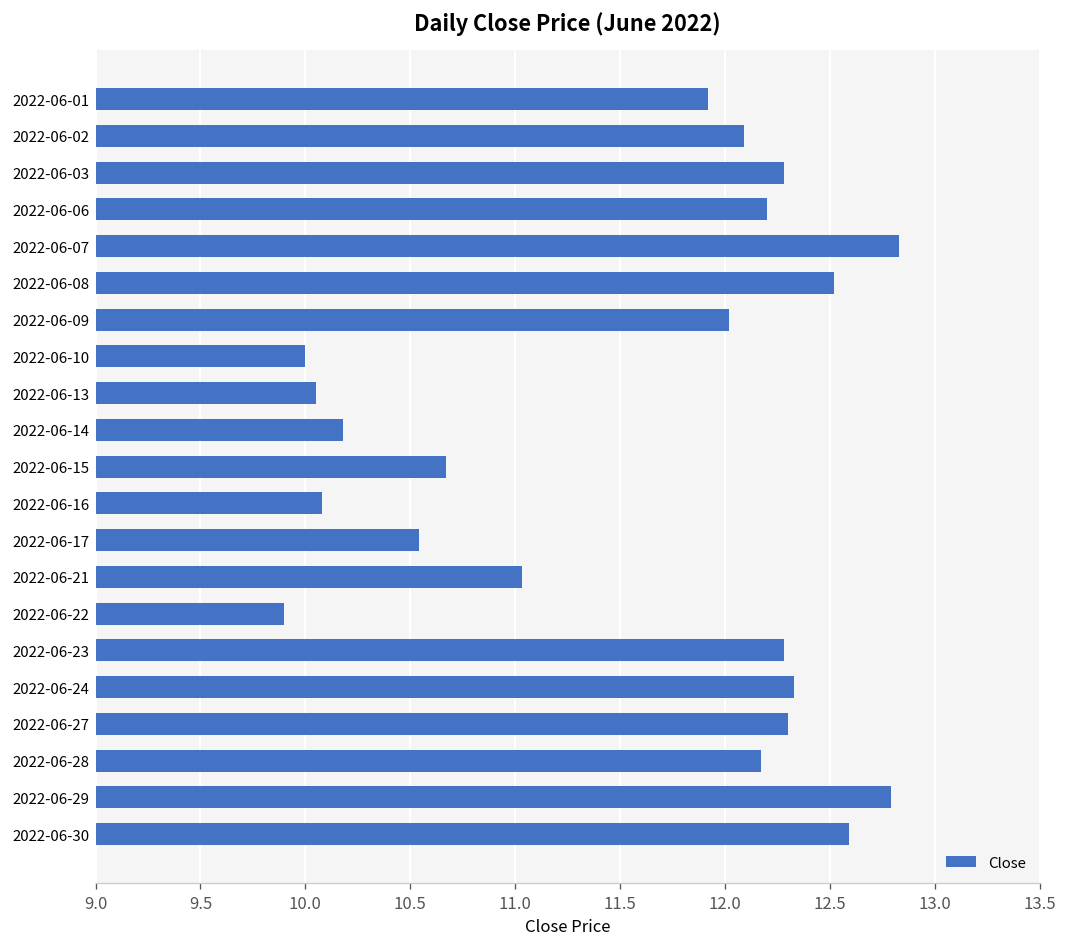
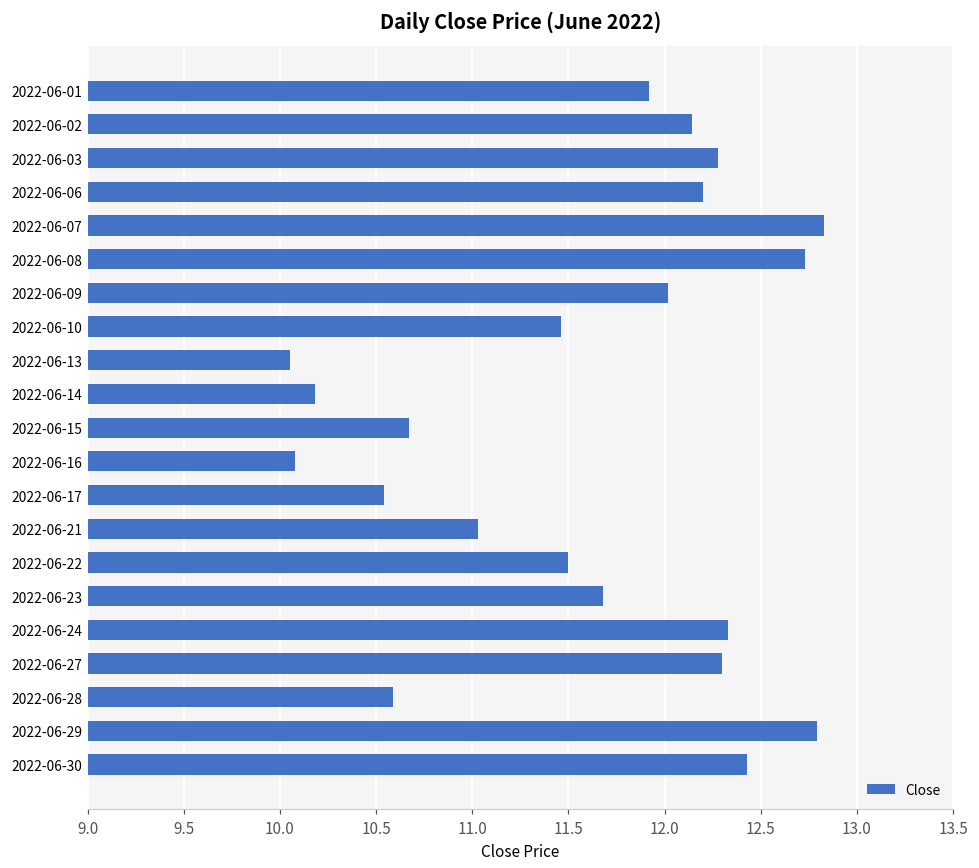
2022-06-02: 12.09 -> 12.14
2022-06-08: 12.52 -> 12.73
2022-06-10: 10.00 -> 11.46
2022-06-22: 9.9 -> 11.5
2022-06-23: 12.28 -> 11.68
2022-06-28: 12.17 -> 10.59
2022-06-30: 12.59 -> 12.43
